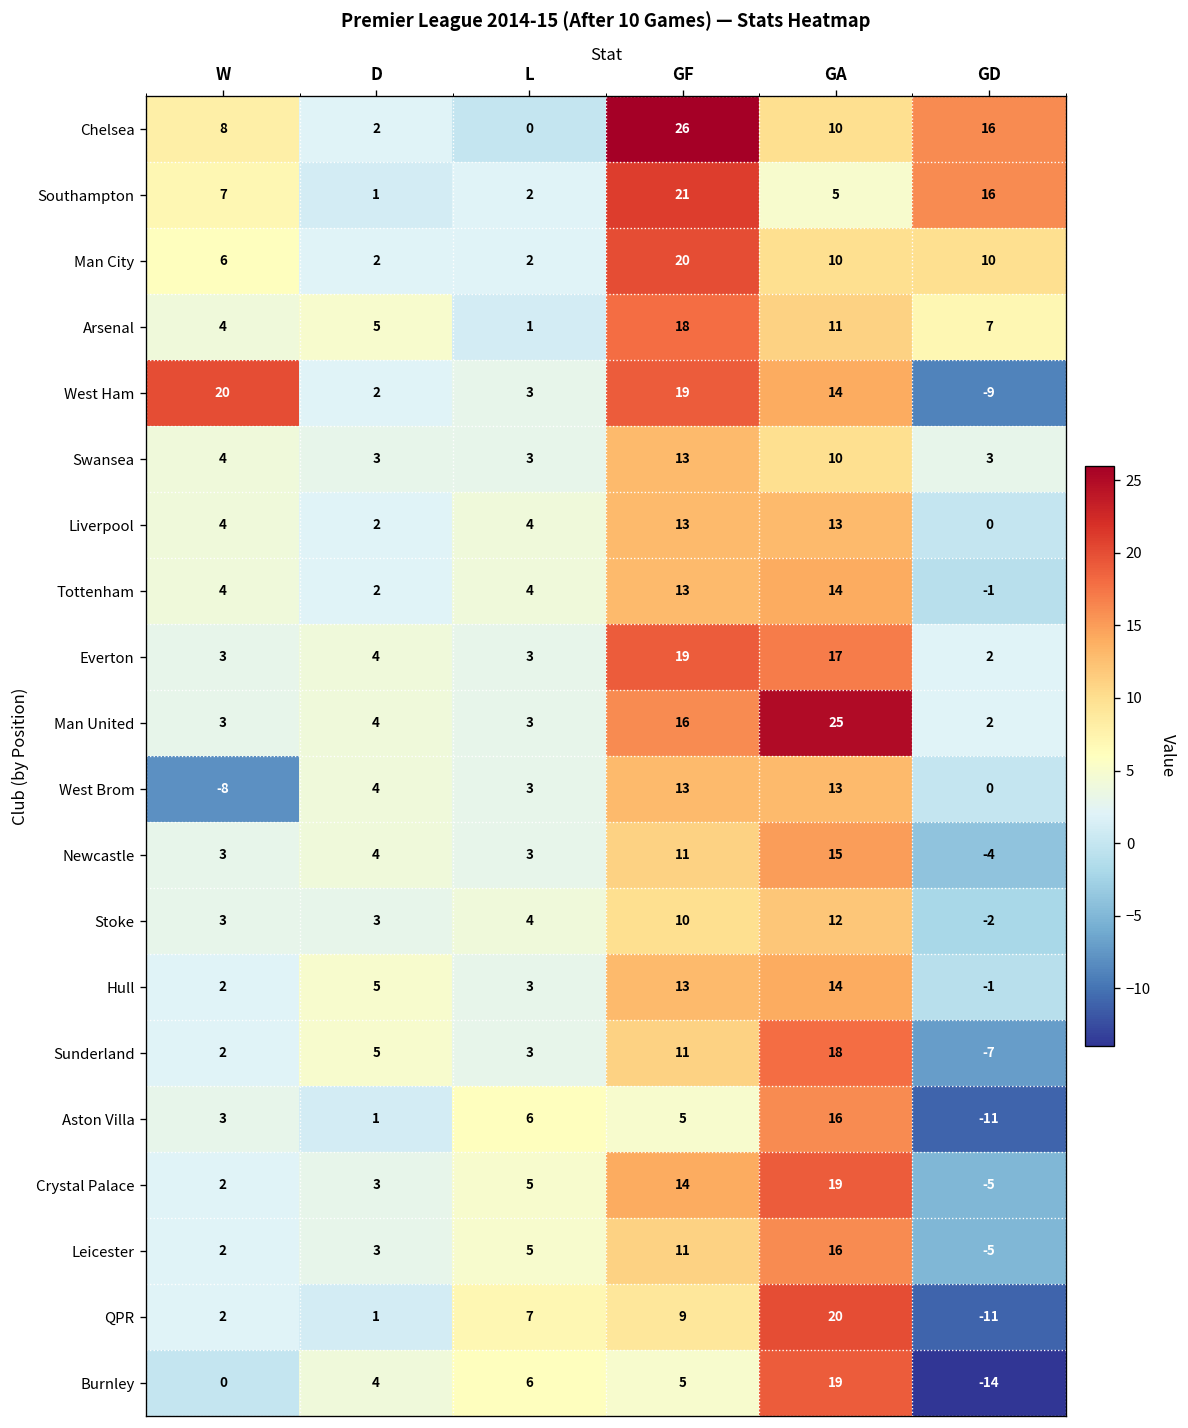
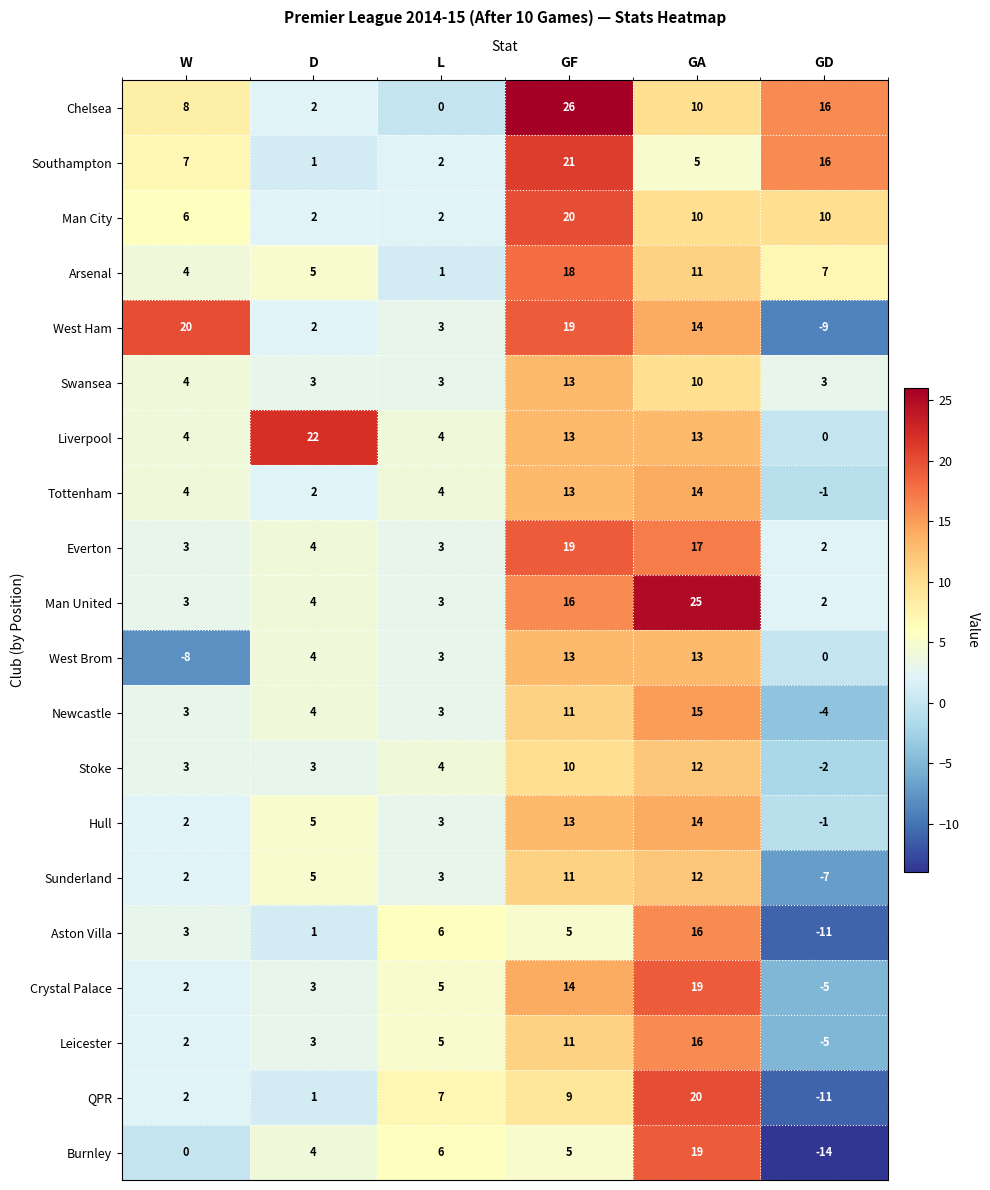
Liverpool, D: 2 -> 22
Sunderland, GA: 18 -> 12
